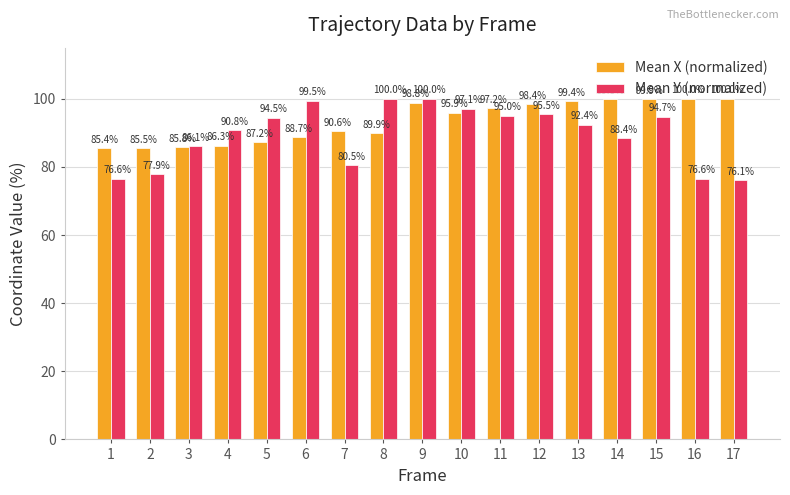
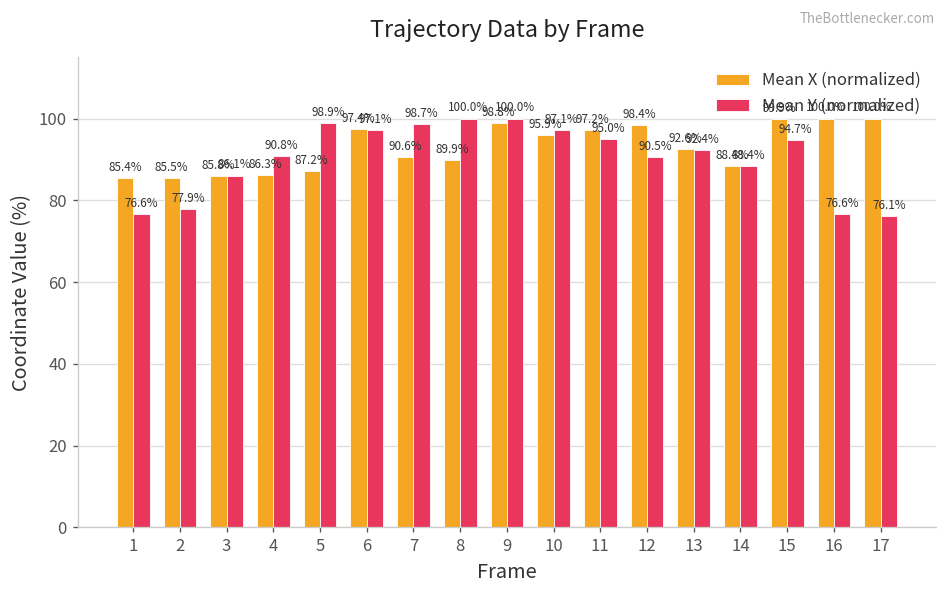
Mean Y (normalized), 5: 94.5% -> 98.9%
Mean X (normalized), 6: 88.7% -> 97.4%
Mean Y (normalized), 6: 99.5% -> 97.1%
Mean Y (normalized), 7: 80.5% -> 98.7%
Mean Y (normalized), 12: 95.5% -> 90.5%
Mean X (normalized), 13: 99.4% -> 92.6%
Mean X (normalized), 14: 99.8% -> 88.4%
